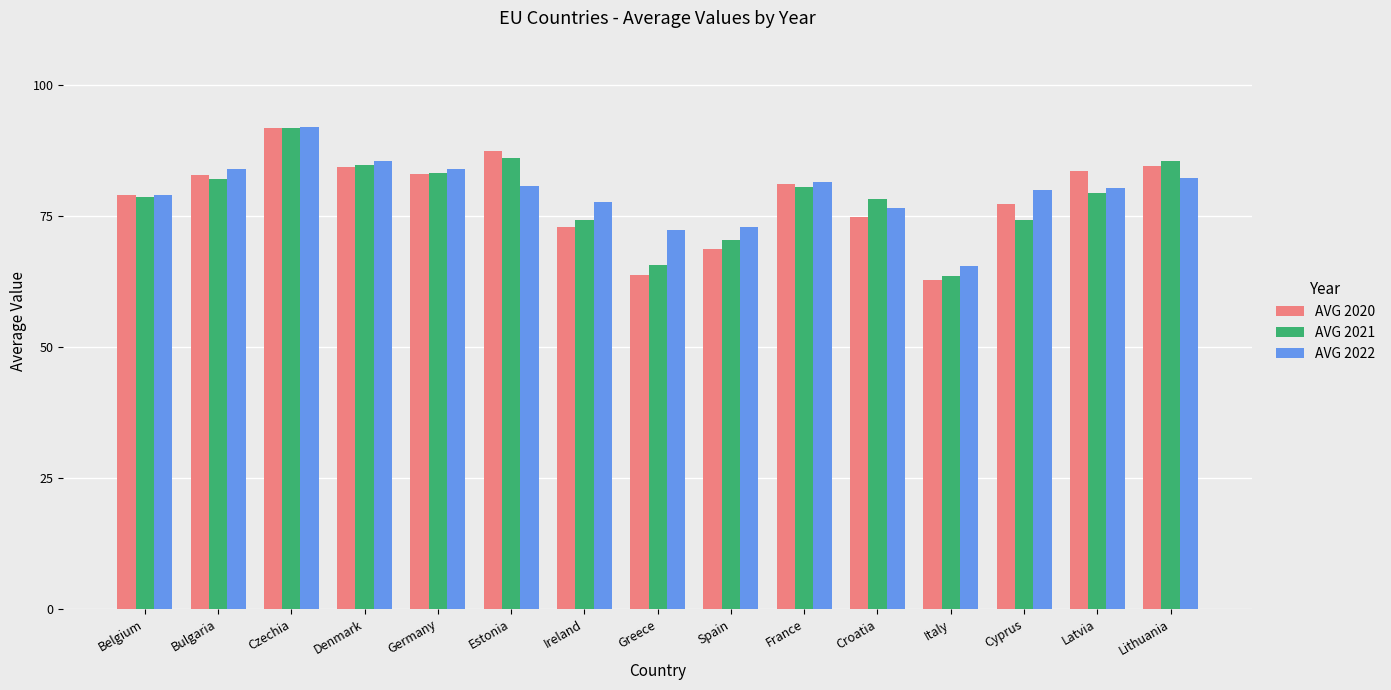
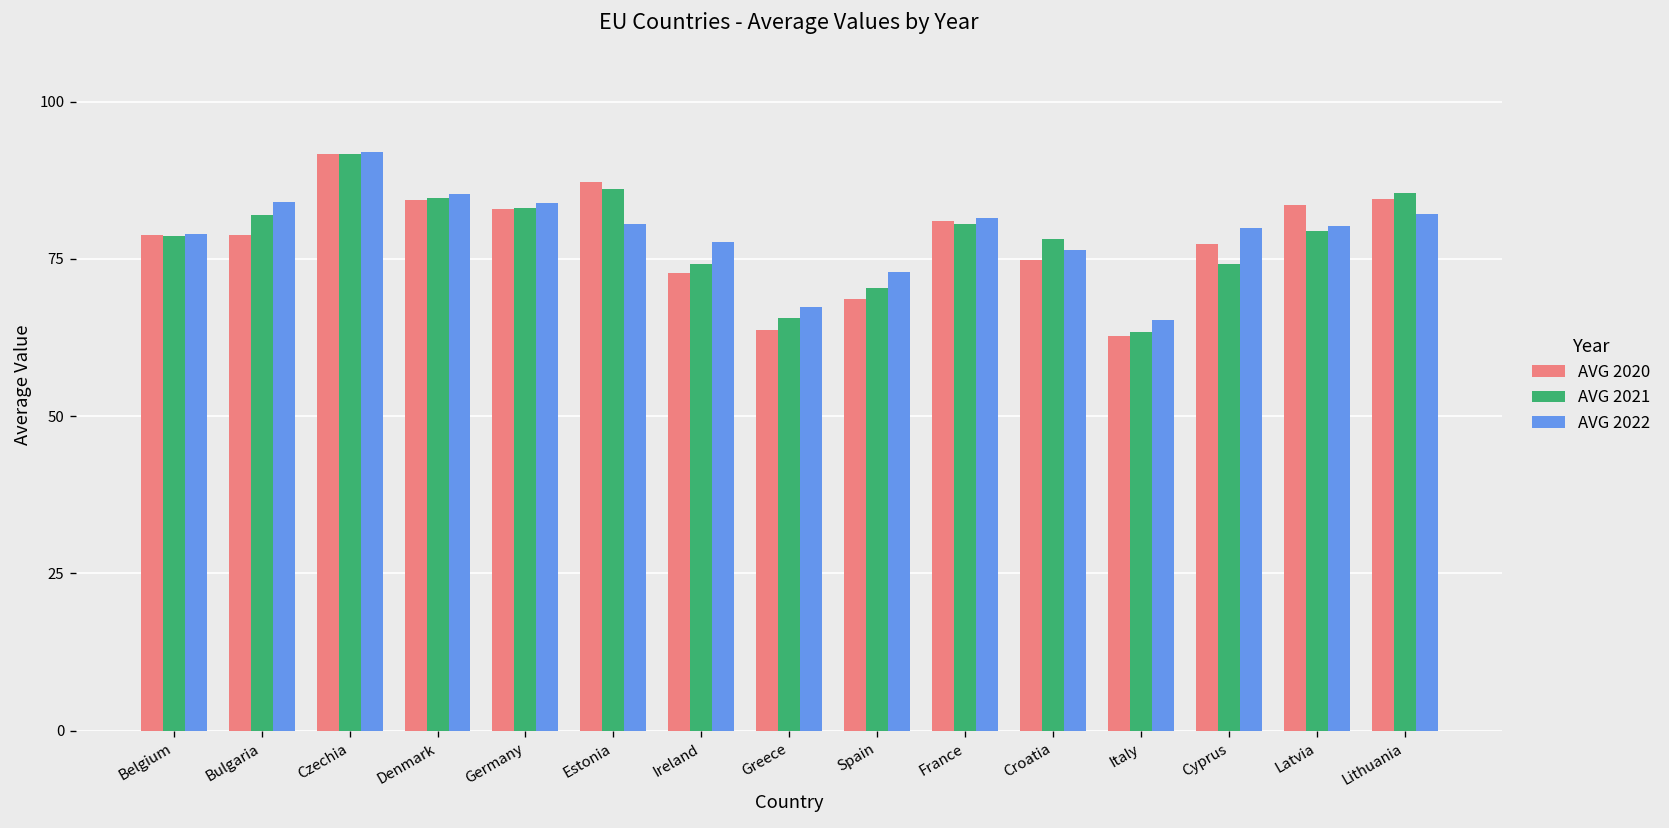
AVG 2020, Bulgaria: 83 -> 79
AVG 2022, Greece: 72 -> 67
